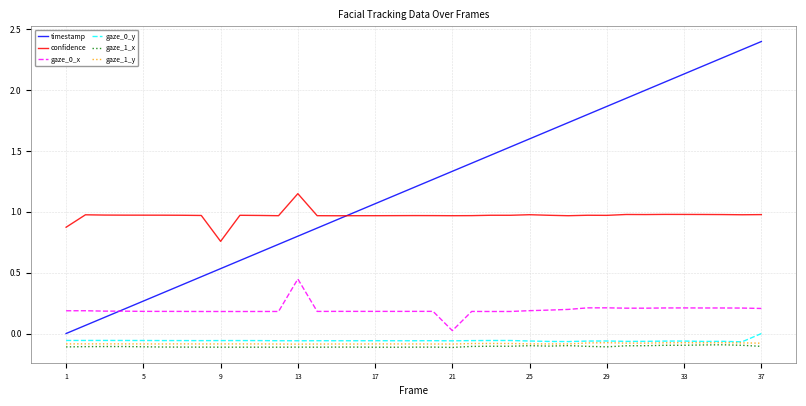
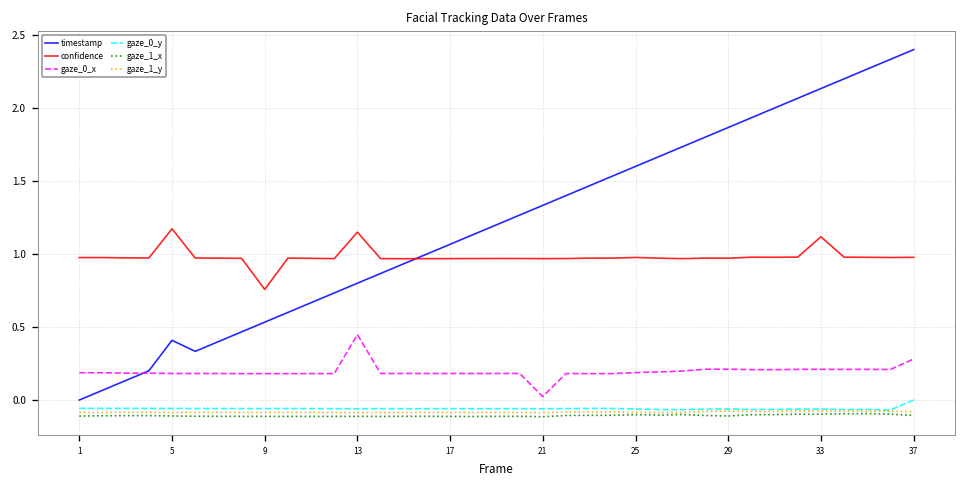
confidence, 1: 0.87 -> 0.98
timestamp, 5: 0.27 -> 0.41
confidence, 5: 0.97 -> 1.17
confidence, 33: 0.98 -> 1.12
gaze_0_x, 37: 0.21 -> 0.28
